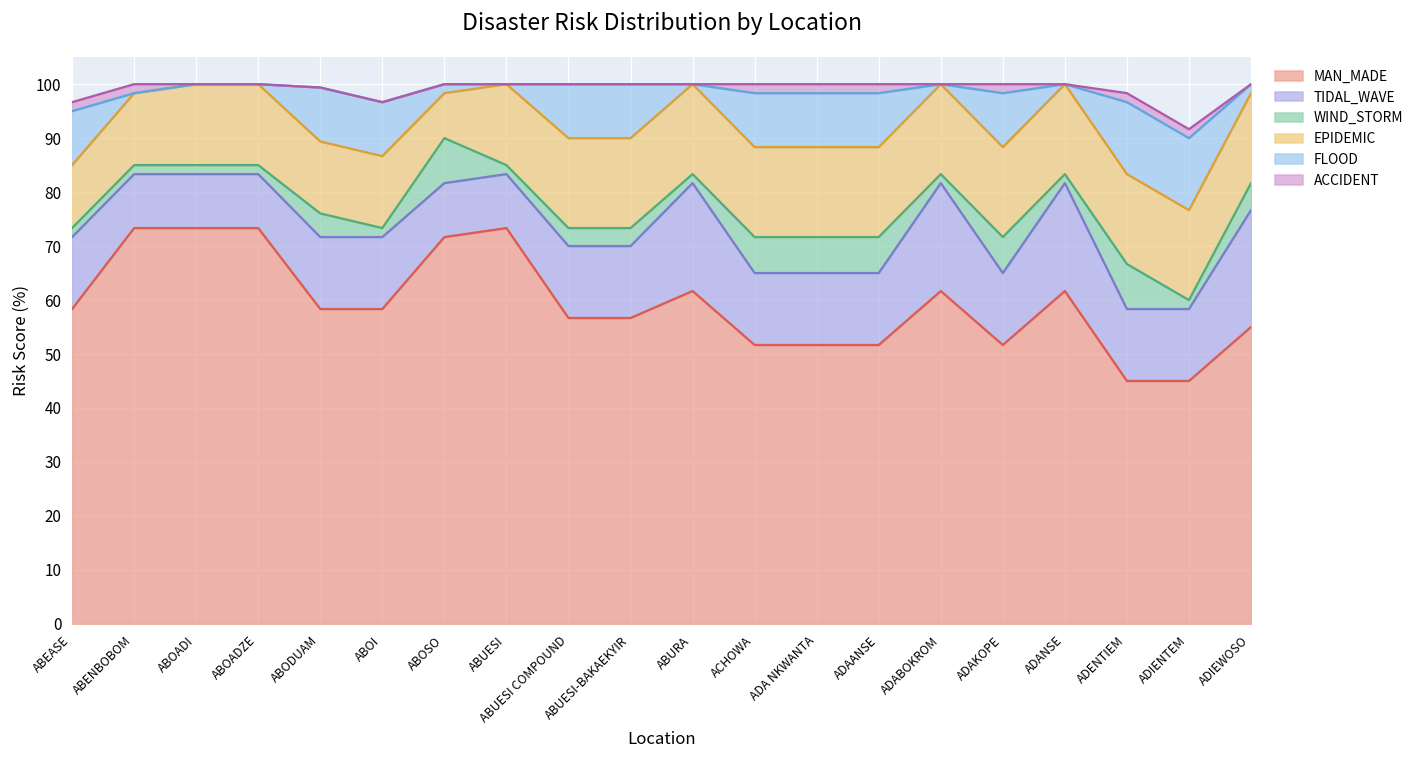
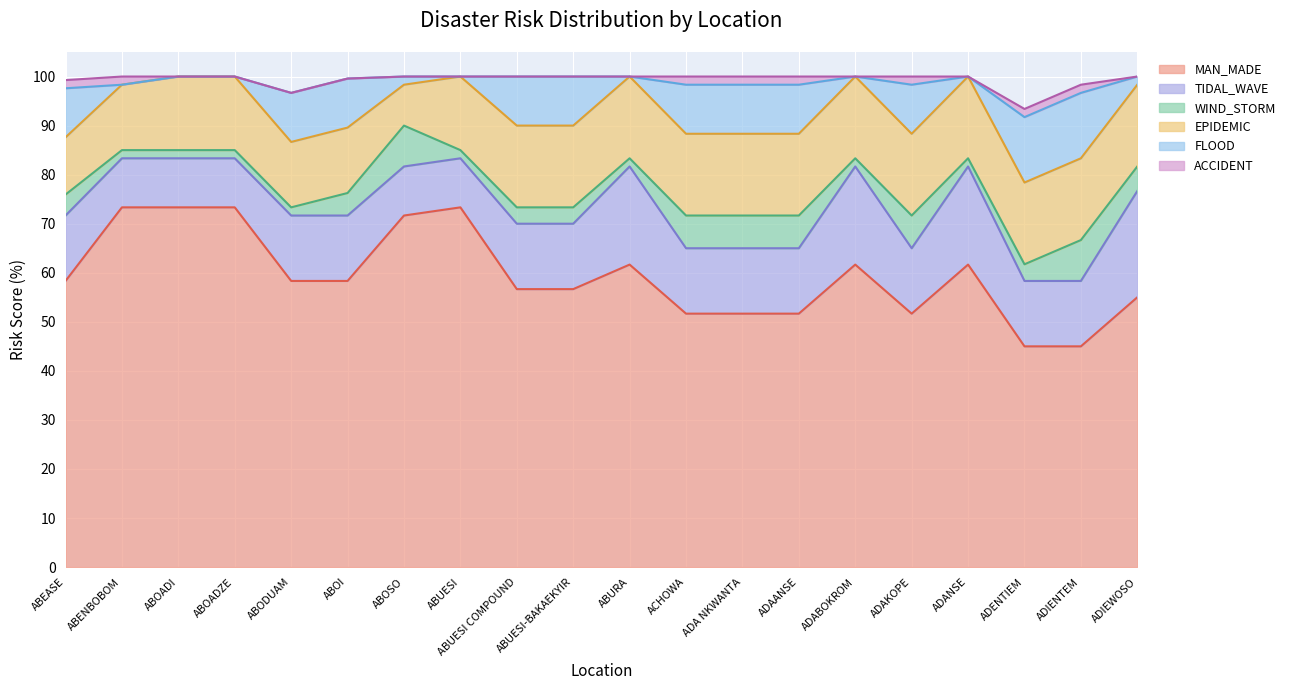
WIND_STORM, ABEASE: 2 -> 4
WIND_STORM, ABODUAM: 4 -> 2
WIND_STORM, ABOI: 2 -> 5
WIND_STORM, ADENTIEM: 8 -> 3
WIND_STORM, ADIENTEM: 2 -> 8
